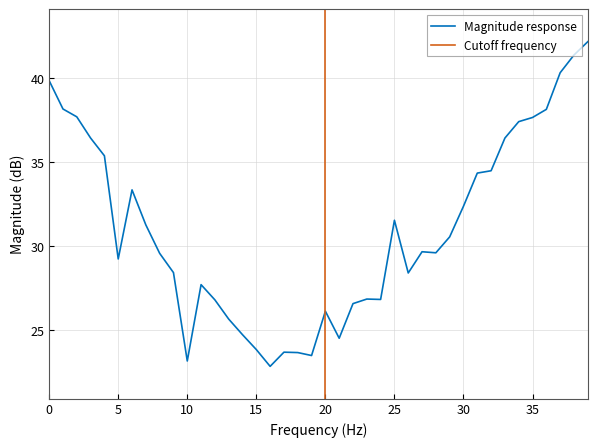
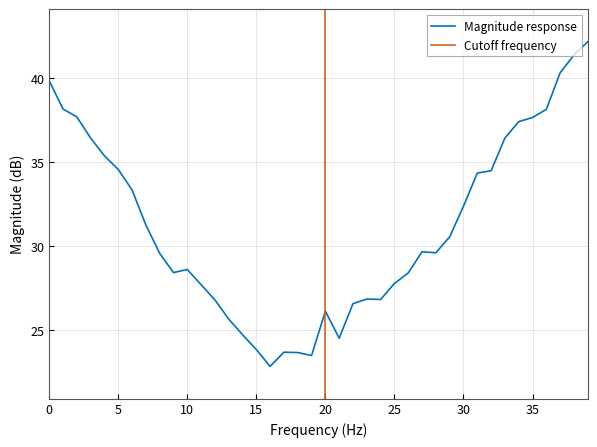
5: 29.2 -> 34.6
10: 23.1 -> 28.6
25: 31.5 -> 27.8
